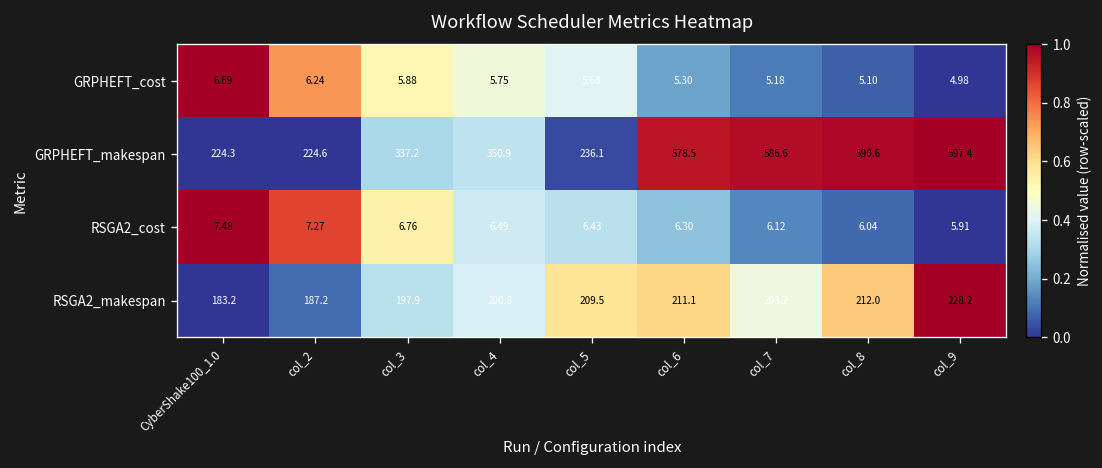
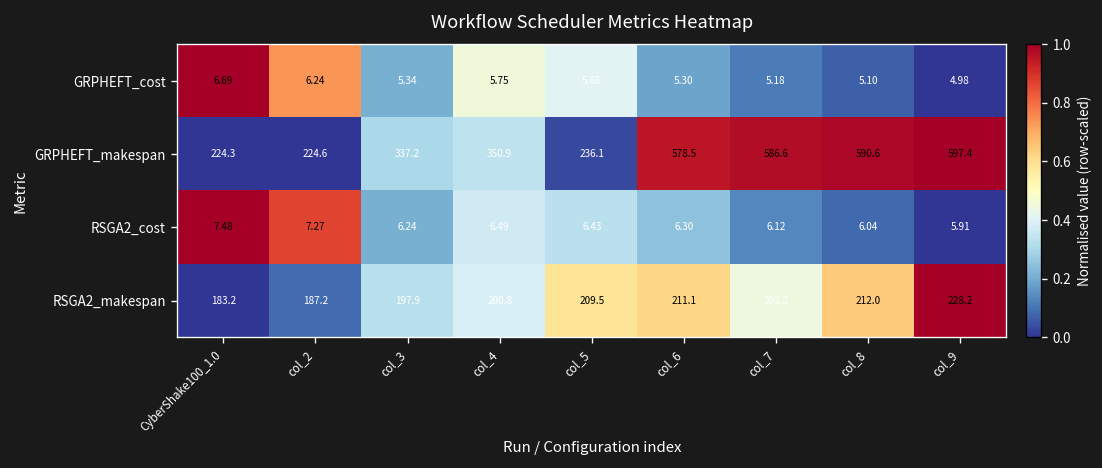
GRPHEFT_cost, col_3: 5.88 -> 5.34
RSGA2_cost, col_3: 6.76 -> 6.24
